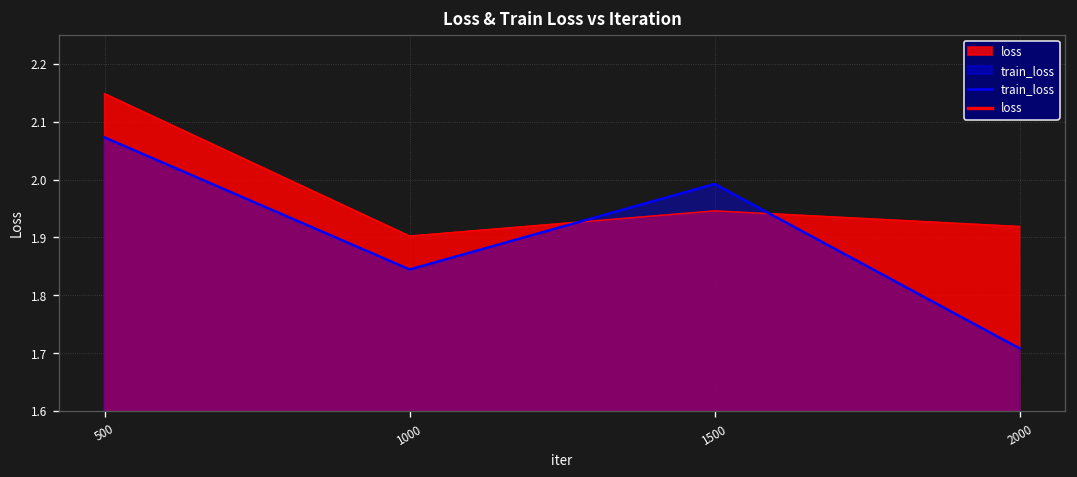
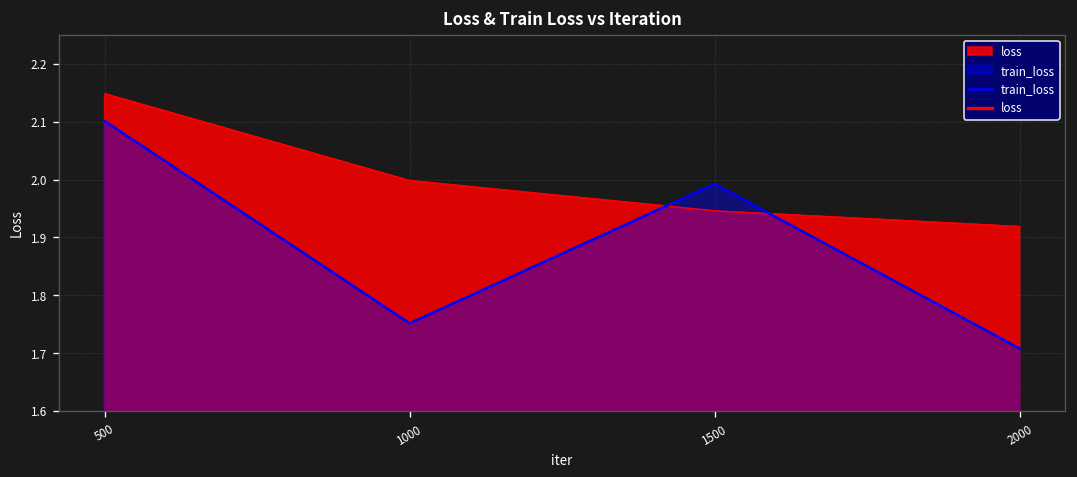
train_loss, 500: 2.07 -> 2.10
loss, 1000: 1.90 -> 2.00
train_loss, 1000: 1.84 -> 1.75
